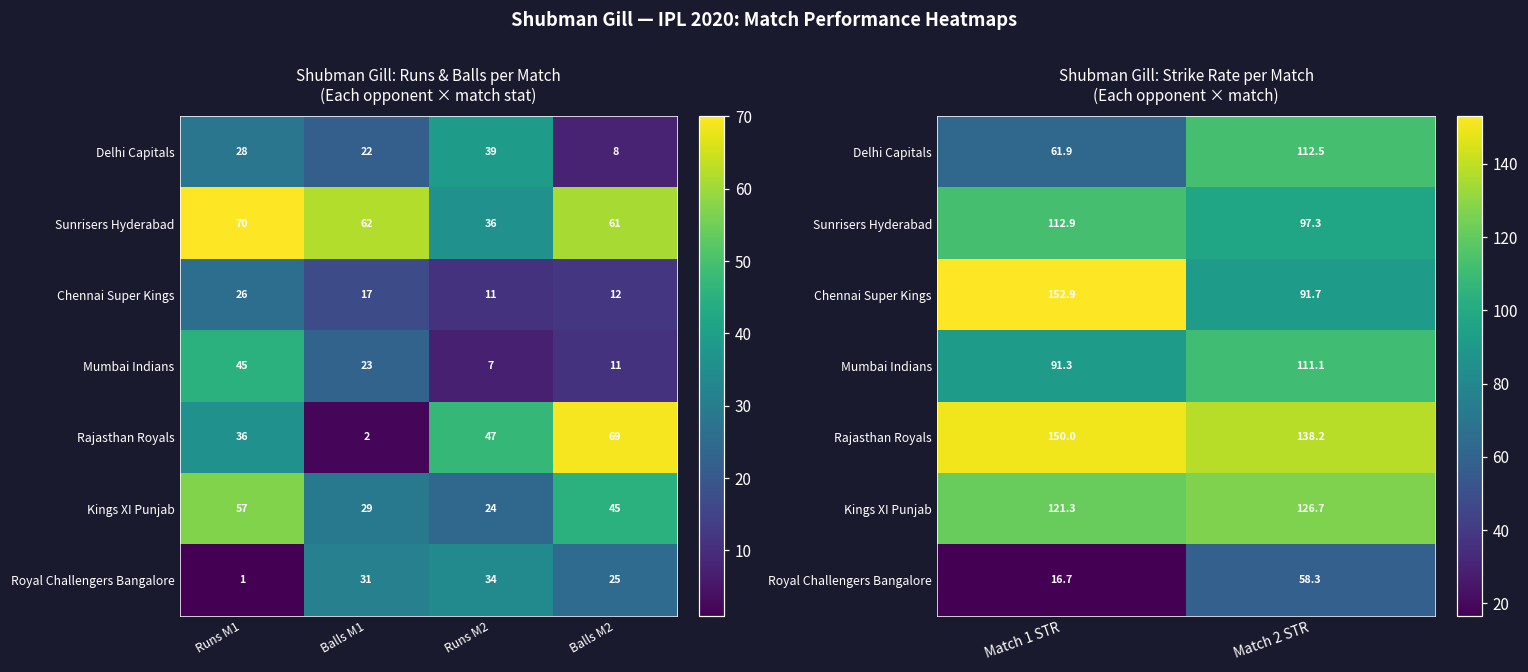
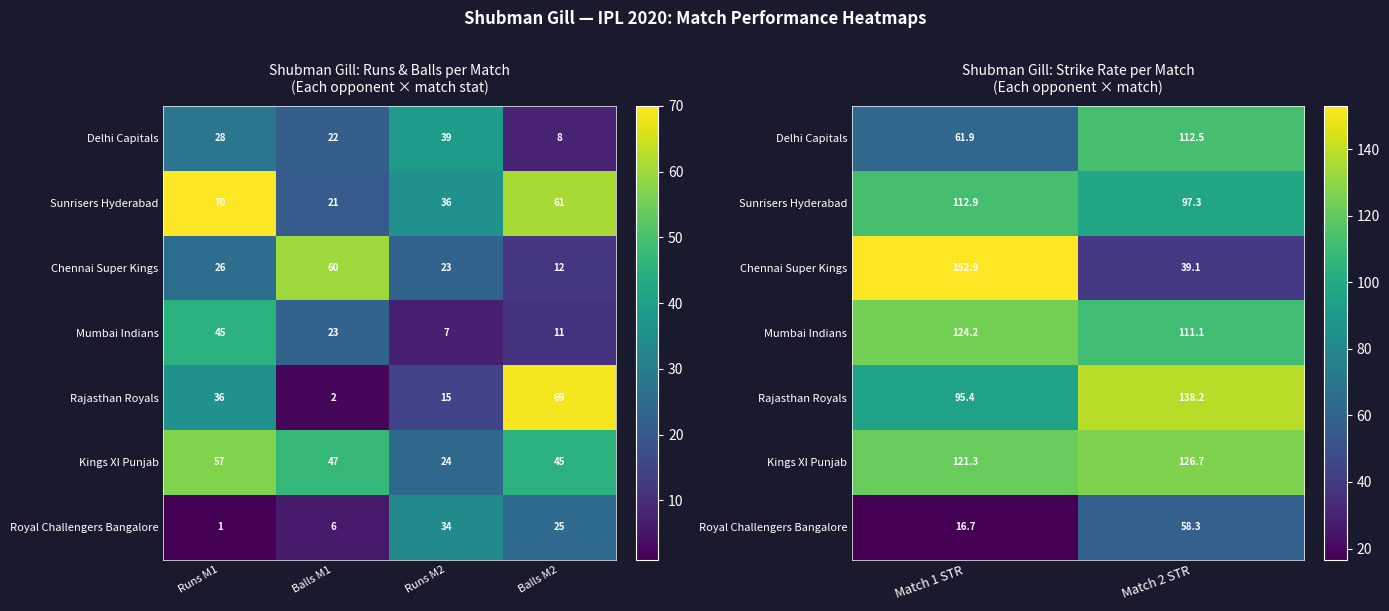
Shubman Gill: Runs & Balls per Match (Each opponent × match stat), Sunrisers Hyderabad, Balls M1: 62 -> 21
Shubman Gill: Runs & Balls per Match (Each opponent × match stat), Chennai Super Kings, Balls M1: 17 -> 60
Shubman Gill: Runs & Balls per Match (Each opponent × match stat), Chennai Super Kings, Runs M2: 11 -> 23
Shubman Gill: Runs & Balls per Match (Each opponent × match stat), Rajasthan Royals, Runs M2: 47 -> 15
Shubman Gill: Runs & Balls per Match (Each opponent × match stat), Kings XI Punjab, Balls M1: 29 -> 47
Shubman Gill: Runs & Balls per Match (Each opponent × match stat), Royal Challengers Bangalore, Balls M1: 31 -> 6
Shubman Gill: Strike Rate per Match (Each opponent × match), Chennai Super Kings, Match 2 STR: 91.7 -> 39.1
Shubman Gill: Strike Rate per Match (Each opponent × match), Mumbai Indians, Match 1 STR: 91.3 -> 124.2
Shubman Gill: Strike Rate per Match (Each opponent × match), Rajasthan Royals, Match 1 STR: 150.0 -> 95.4
